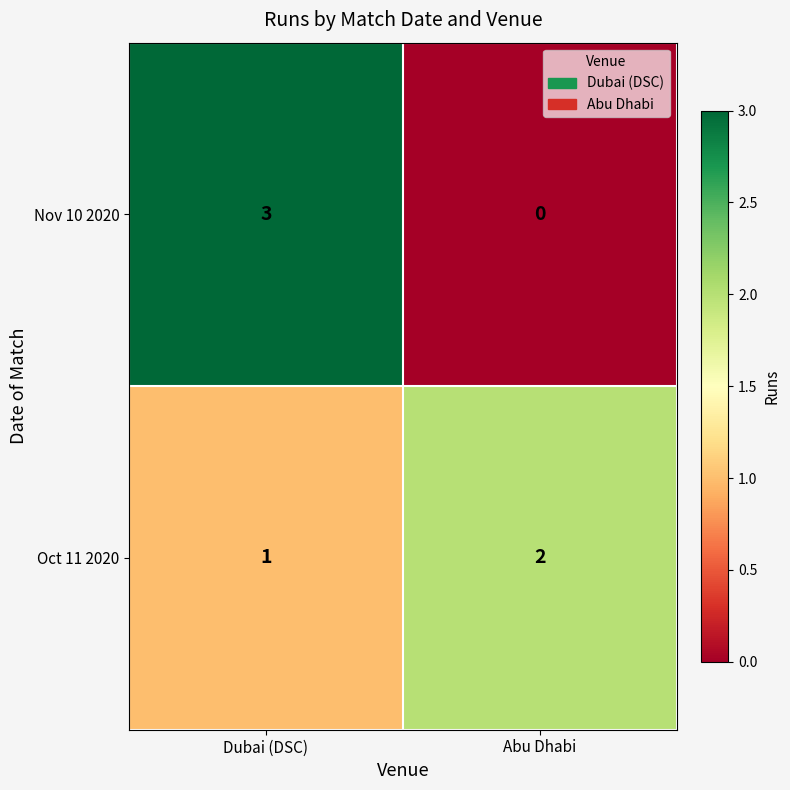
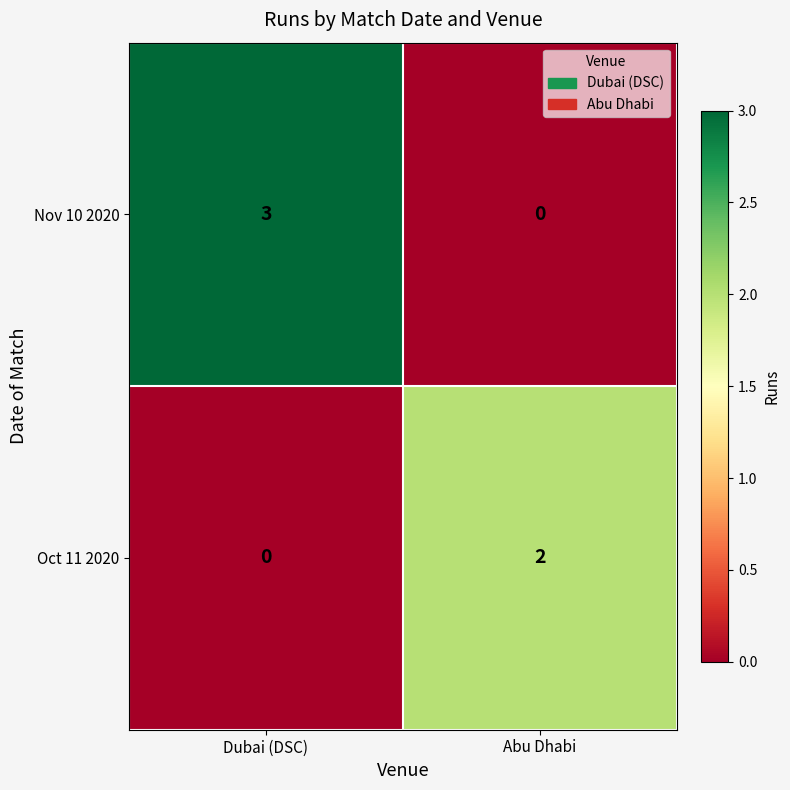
Oct 11 2020, Dubai (DSC): 1 -> 0
